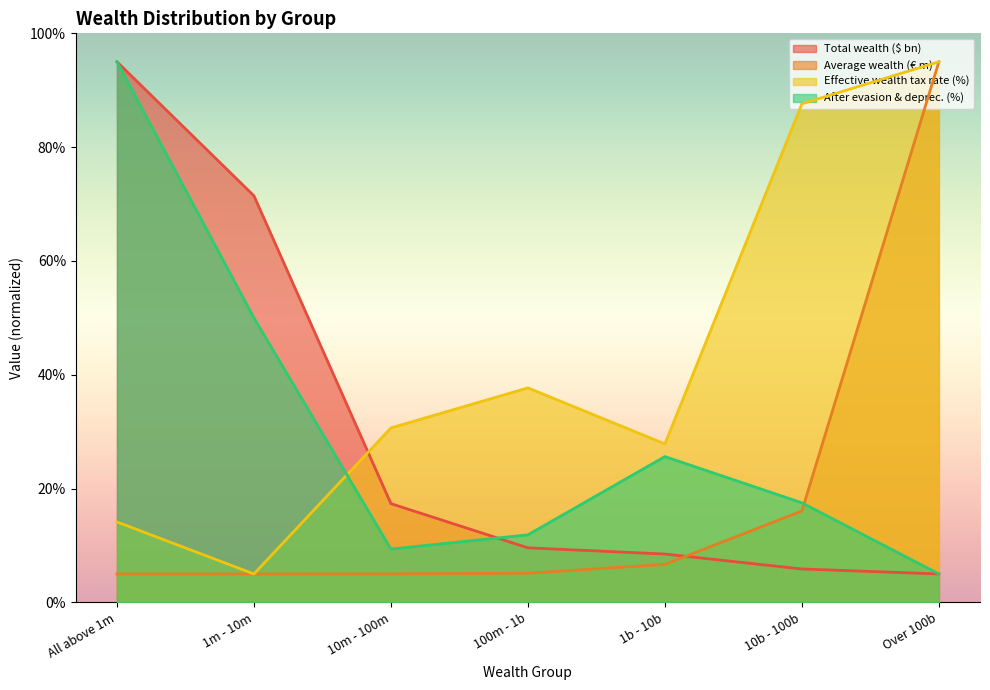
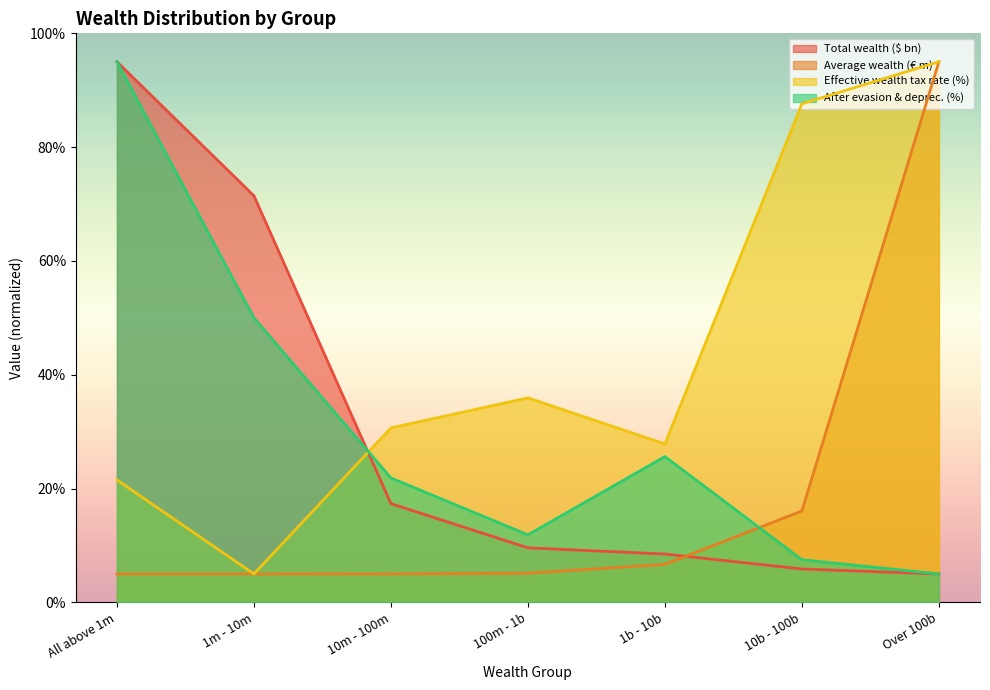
Effective wealth tax rate (%), All above 1m: 14% -> 22%
After evasion & deprec. (%), 10m - 100m: 9% -> 22%
Effective wealth tax rate (%), 100m - 1b: 38% -> 36%
After evasion & deprec. (%), 10b - 100b: 18% -> 8%
